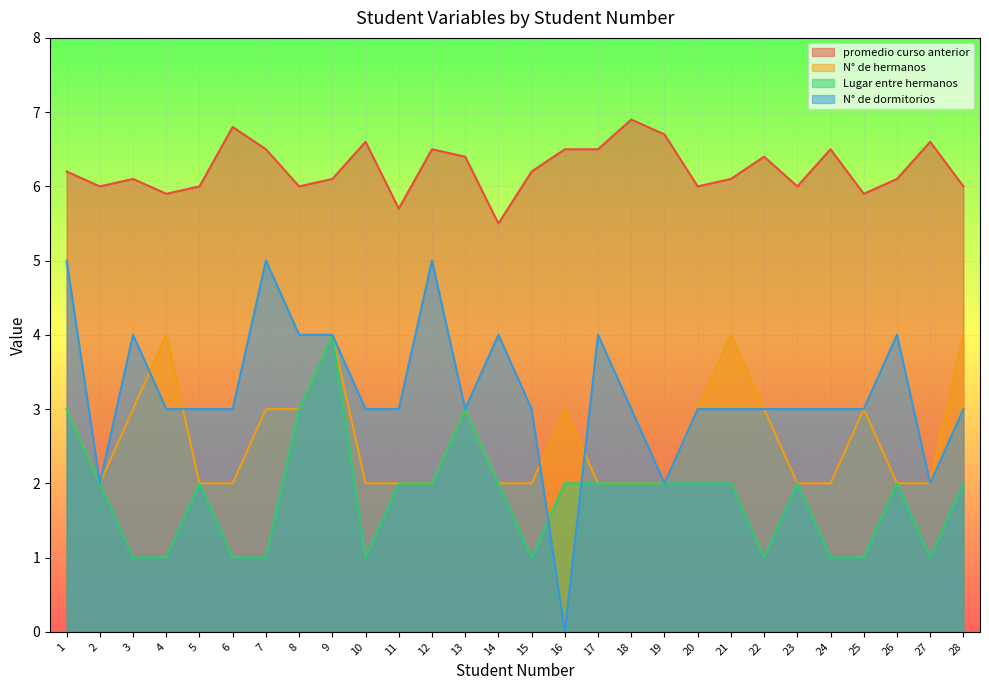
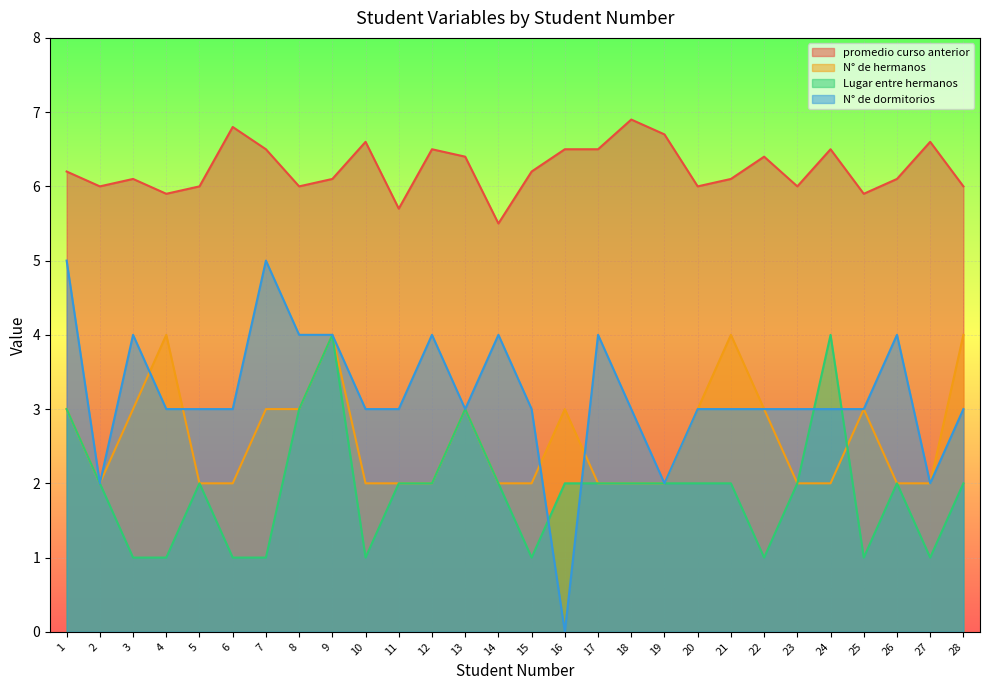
N° de dormitorios, 12: 5 -> 4
Lugar entre hermanos, 24: 1 -> 4
